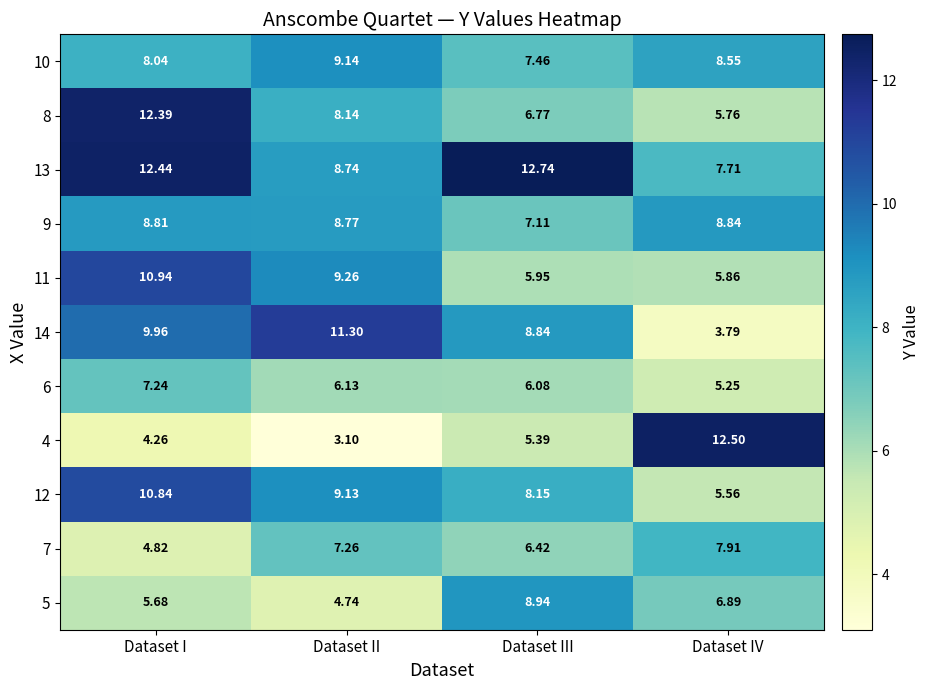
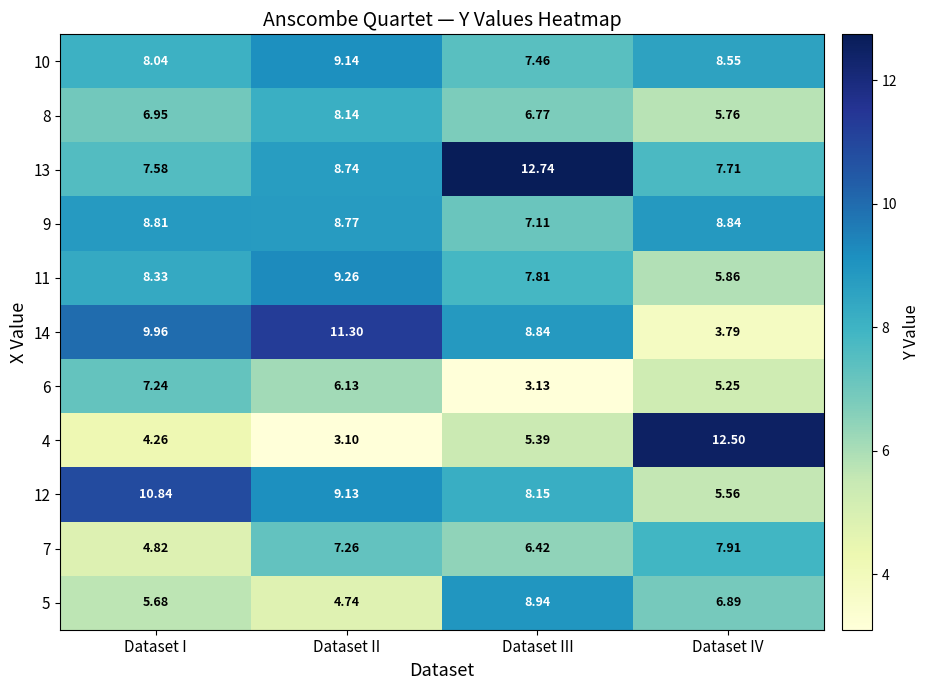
8, Dataset I: 12.39 -> 6.95
13, Dataset I: 12.44 -> 7.58
11, Dataset I: 10.94 -> 8.33
11, Dataset III: 5.95 -> 7.81
6, Dataset III: 6.08 -> 3.13
